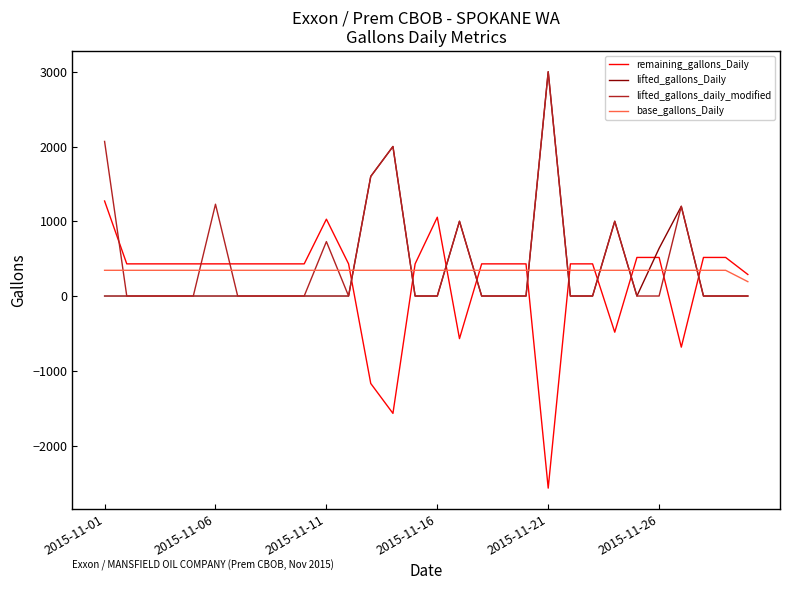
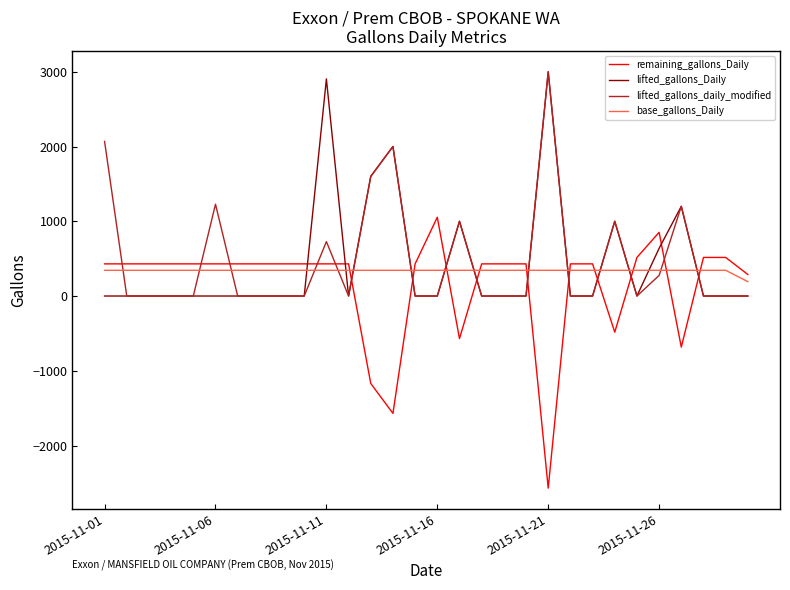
remaining_gallons_Daily, 2015-11-01: 1300 -> 400
remaining_gallons_Daily, 2015-11-11: 1000 -> 400
lifted_gallons_Daily, 2015-11-11: 0 -> 2900
remaining_gallons_Daily, 2015-11-26: 500 -> 900
lifted_gallons_daily_modified, 2015-11-26: 0 -> 300
